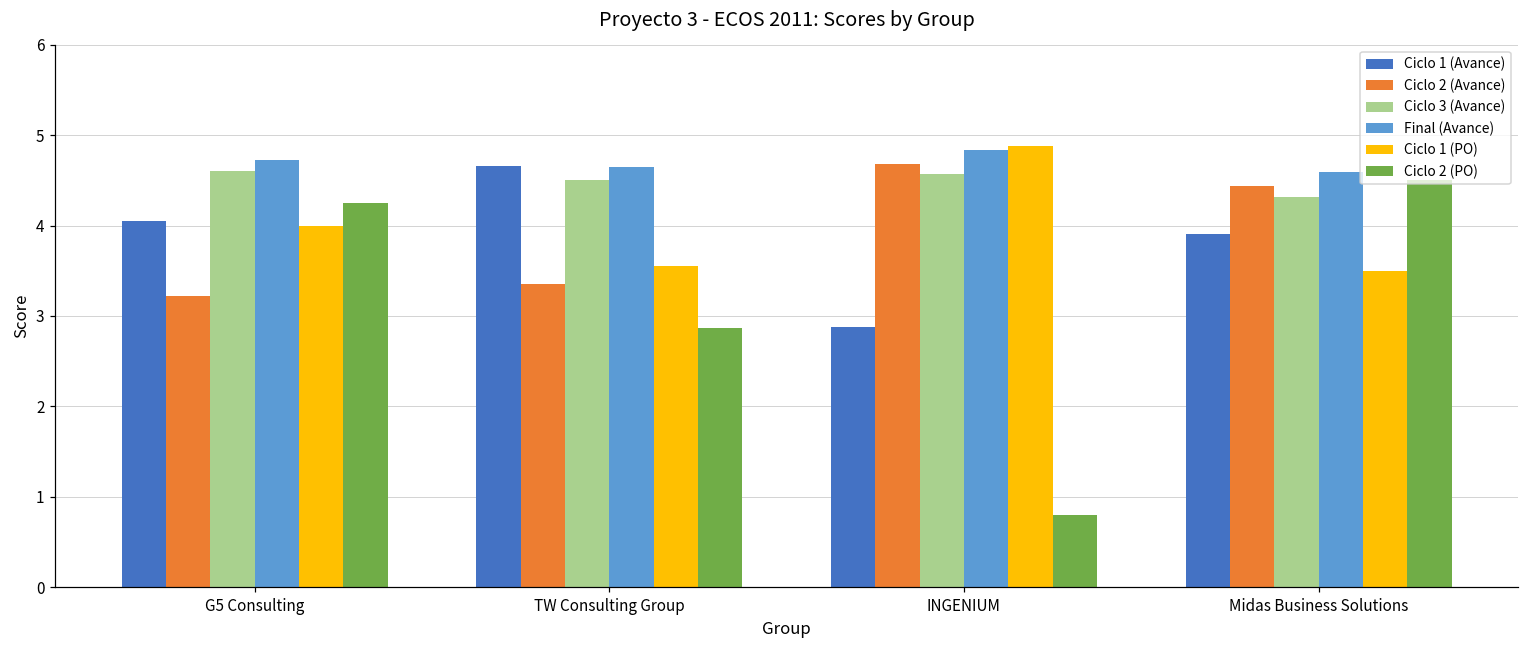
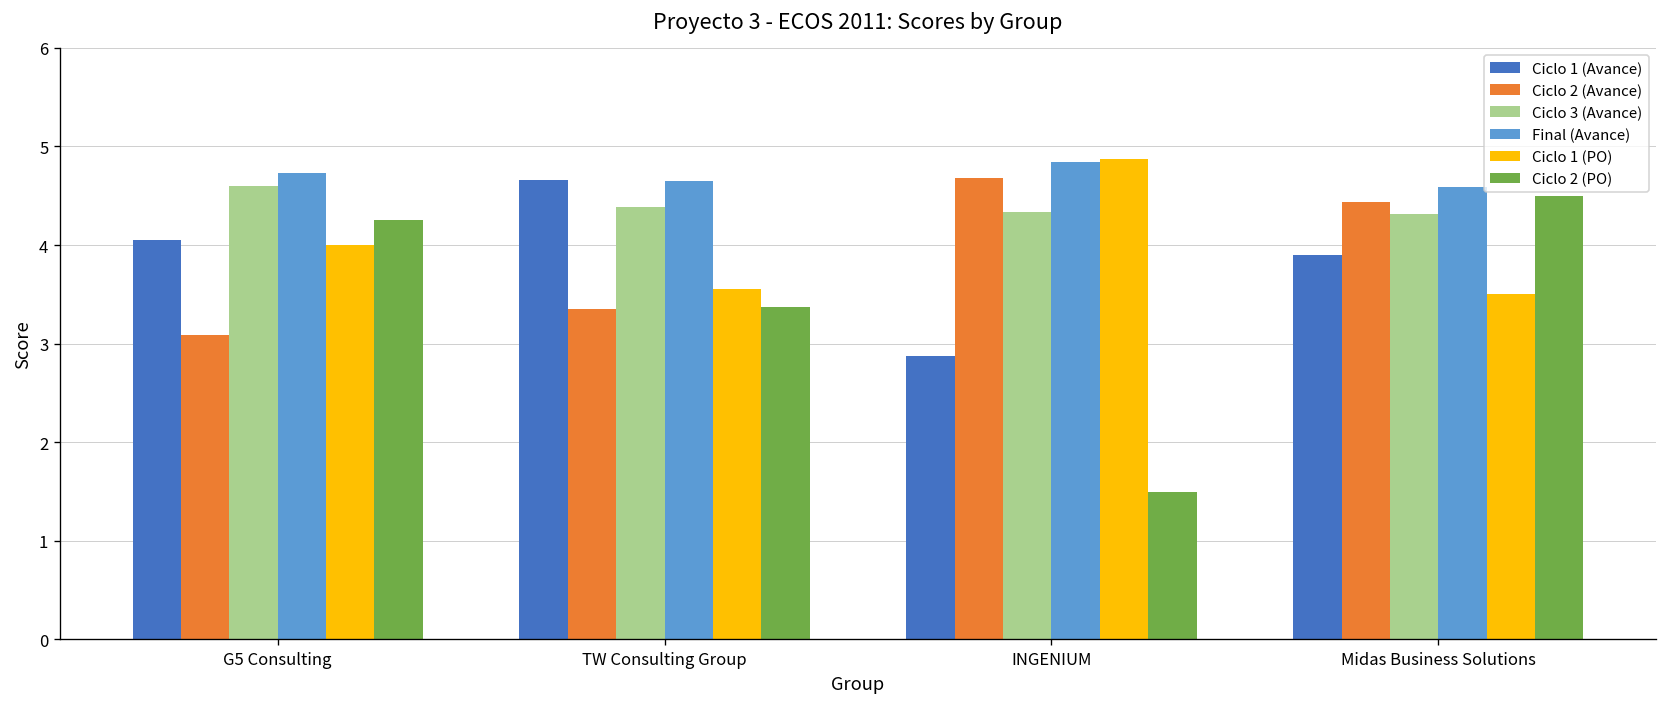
Ciclo 2 (Avance), G5 Consulting: 3.2 -> 3.1
Ciclo 3 (Avance), TW Consulting Group: 4.5 -> 4.4
Ciclo 2 (PO), TW Consulting Group: 2.9 -> 3.4
Ciclo 3 (Avance), INGENIUM: 4.6 -> 4.3
Ciclo 2 (PO), INGENIUM: 0.8 -> 1.5
